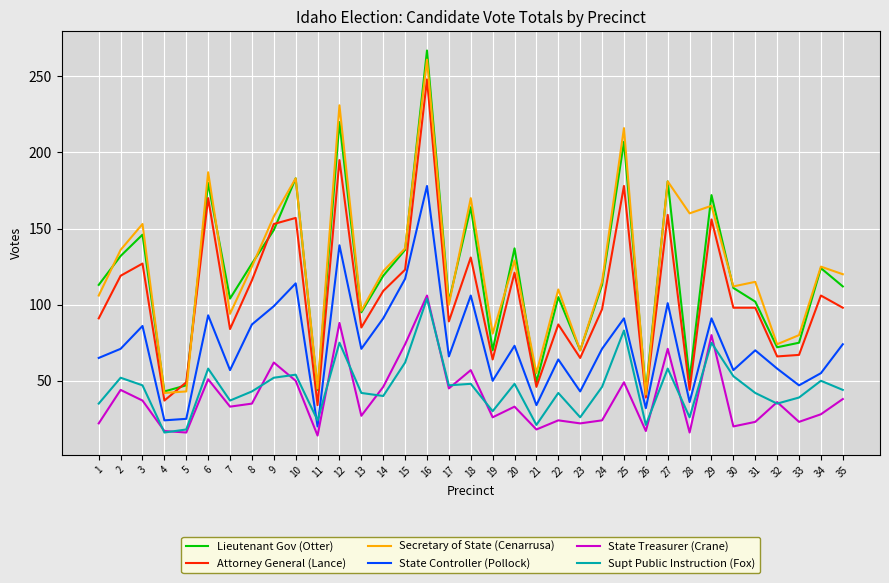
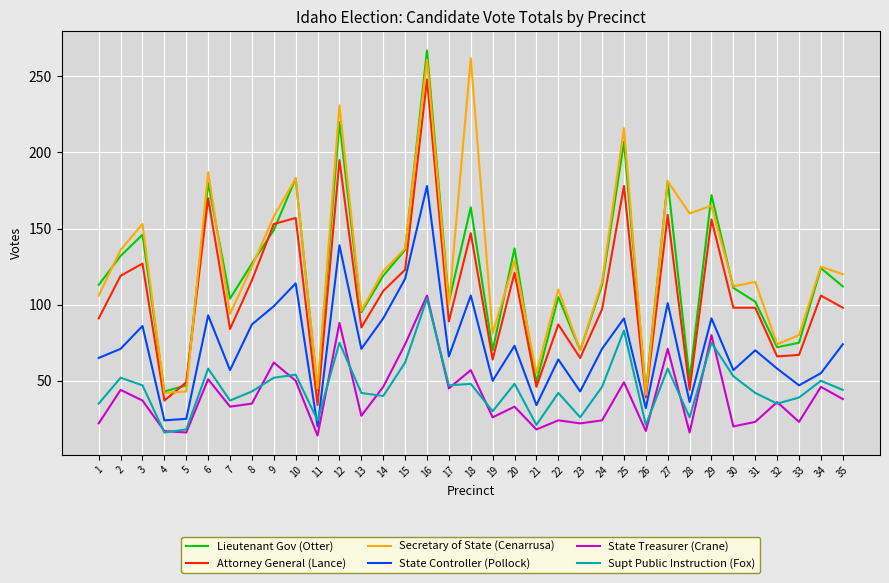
Attorney General (Lance), 18: 131 -> 147
Secretary of State (Cenarrusa), 18: 170 -> 262
State Treasurer (Crane), 34: 28 -> 46
